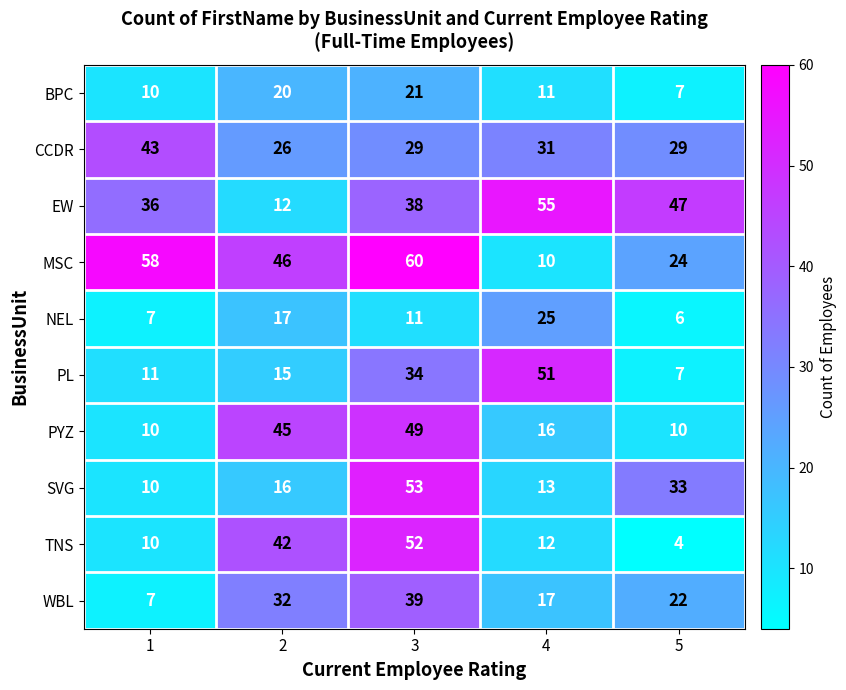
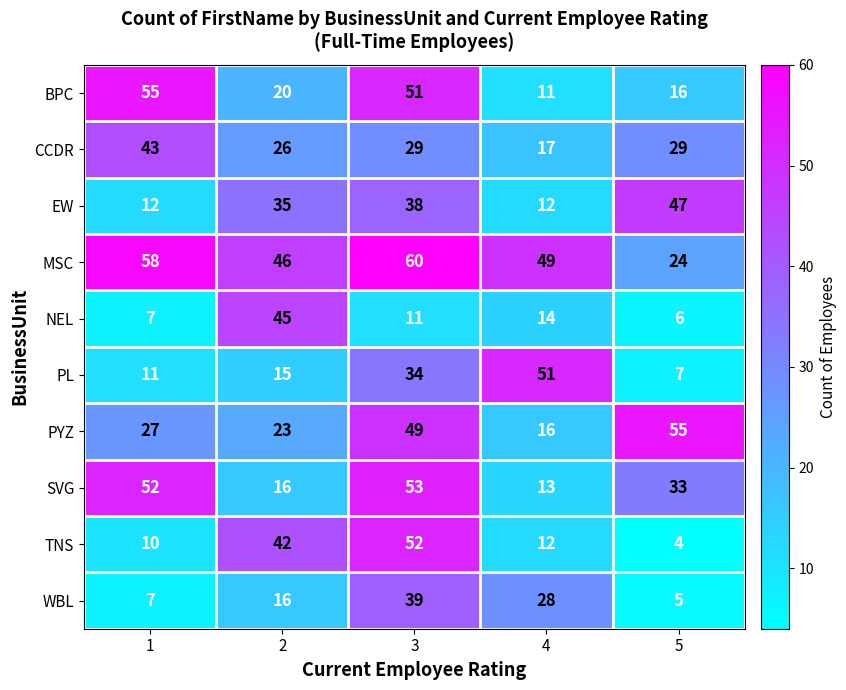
BPC, 1: 10 -> 55
BPC, 3: 21 -> 51
BPC, 5: 7 -> 16
CCDR, 4: 31 -> 17
EW, 1: 36 -> 12
EW, 2: 12 -> 35
EW, 4: 55 -> 12
MSC, 4: 10 -> 49
NEL, 2: 17 -> 45
NEL, 4: 25 -> 14
PYZ, 1: 10 -> 27
PYZ, 2: 45 -> 23
PYZ, 5: 10 -> 55
SVG, 1: 10 -> 52
WBL, 2: 32 -> 16
WBL, 4: 17 -> 28
WBL, 5: 22 -> 5
